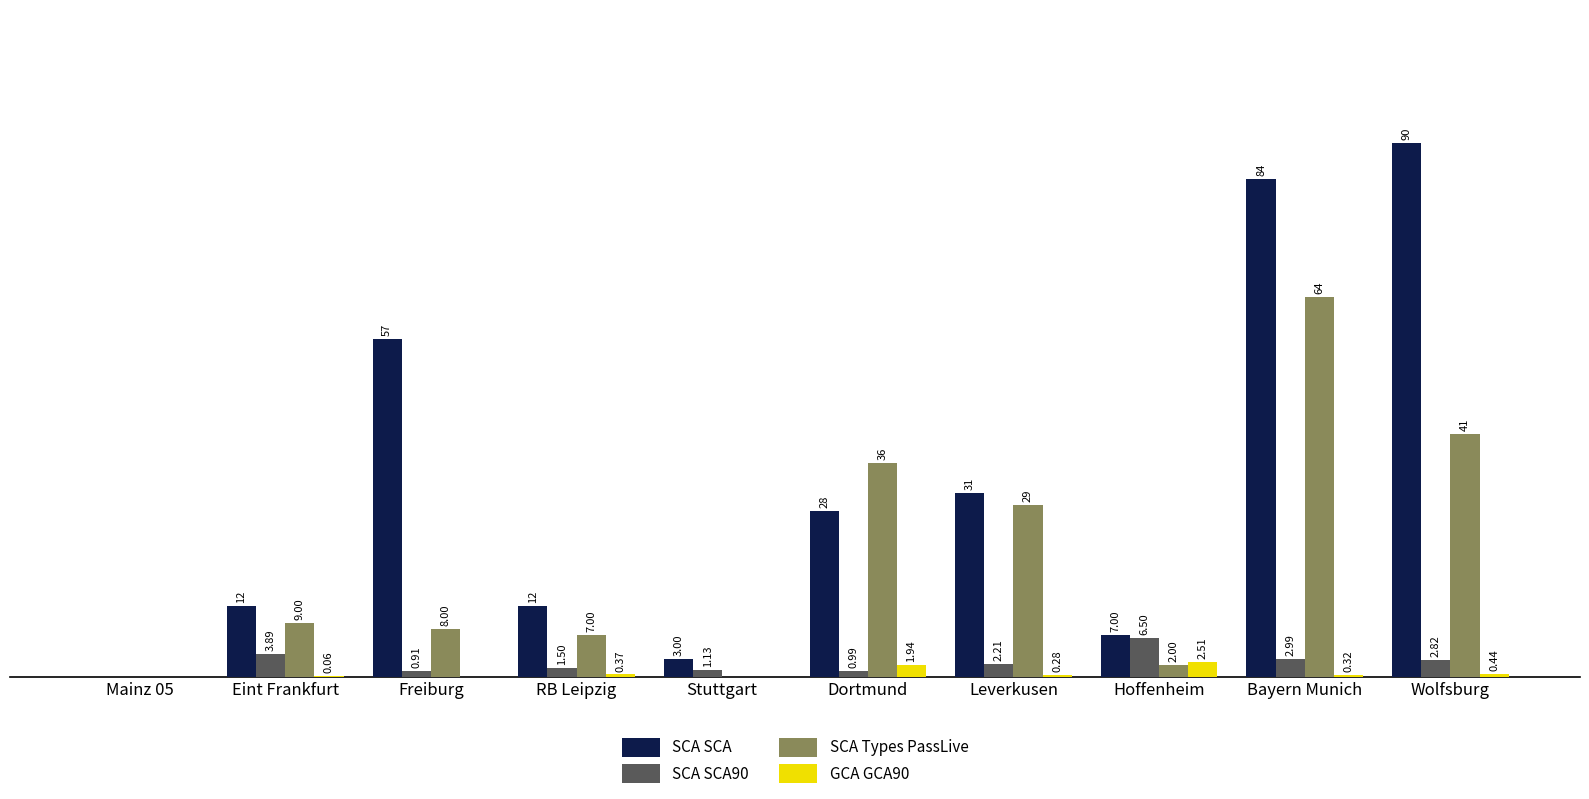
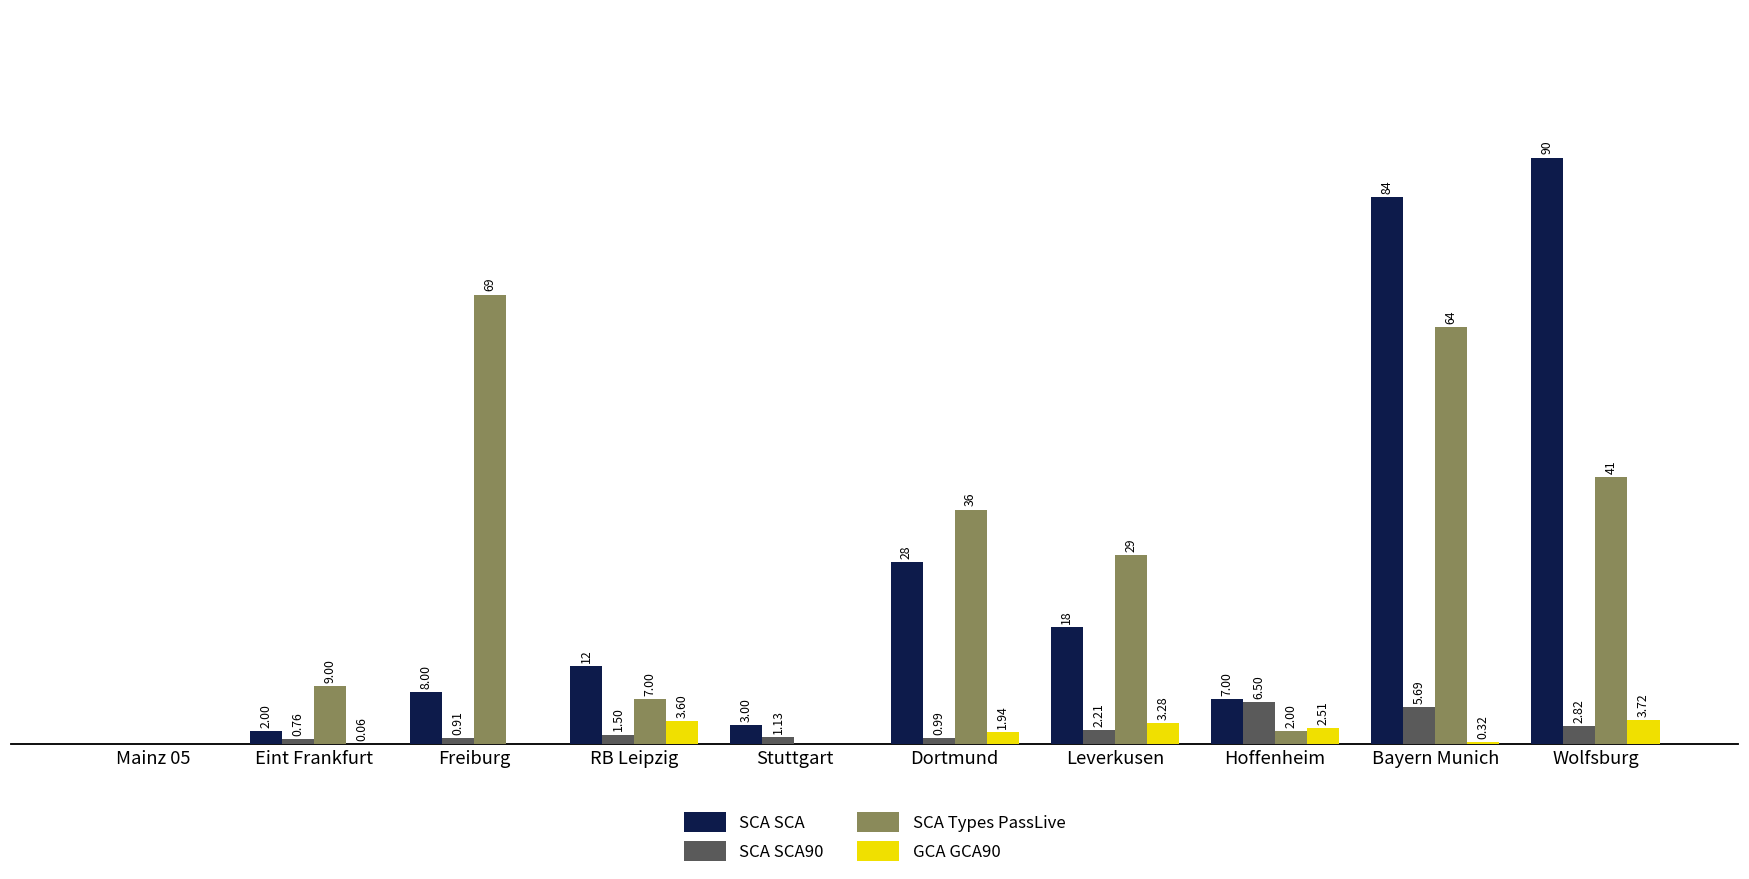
SCA SCA, Eint Frankfurt: 12 -> 2.00
SCA SCA90, Eint Frankfurt: 3.89 -> 0.76
SCA SCA, Freiburg: 57 -> 8.00
SCA Types PassLive, Freiburg: 8.00 -> 69
GCA GCA90, RB Leipzig: 0.37 -> 3.60
SCA SCA, Leverkusen: 31 -> 18
GCA GCA90, Leverkusen: 0.28 -> 3.28
SCA SCA90, Bayern Munich: 2.99 -> 5.69
GCA GCA90, Wolfsburg: 0.44 -> 3.72
